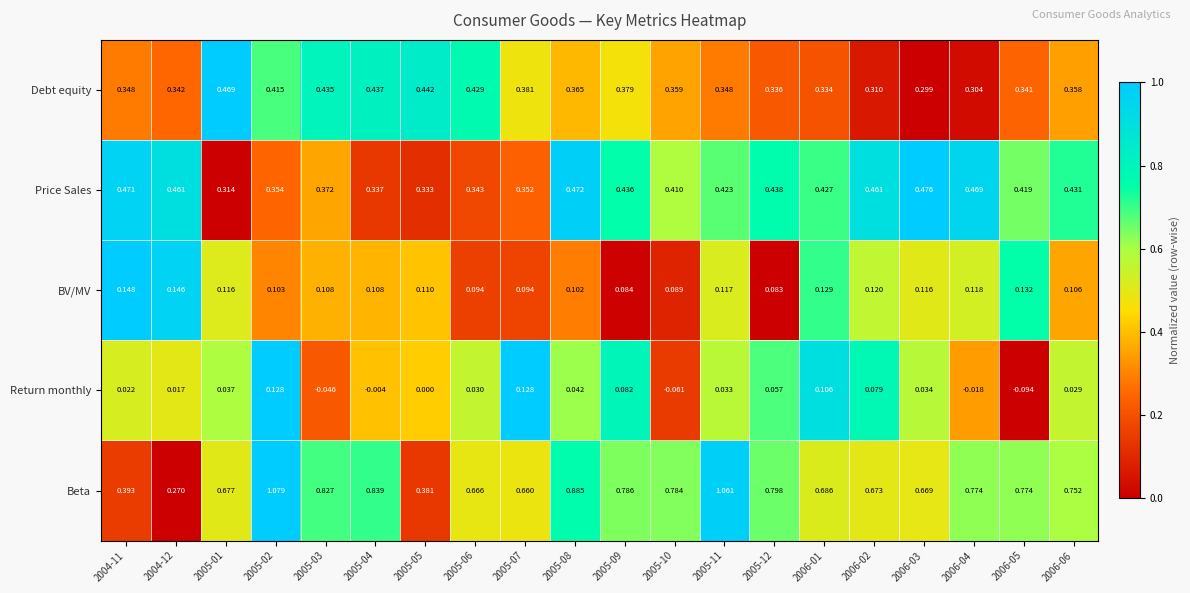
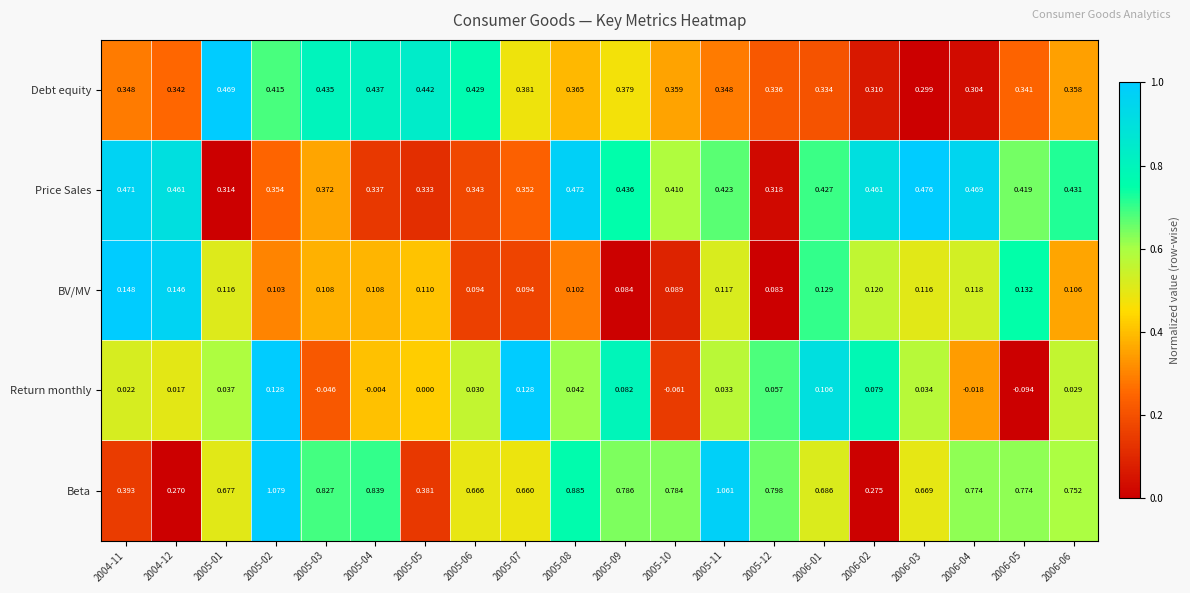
Price Sales, 2005-12: 0.438 -> 0.318
Beta, 2006-02: 0.673 -> 0.275
